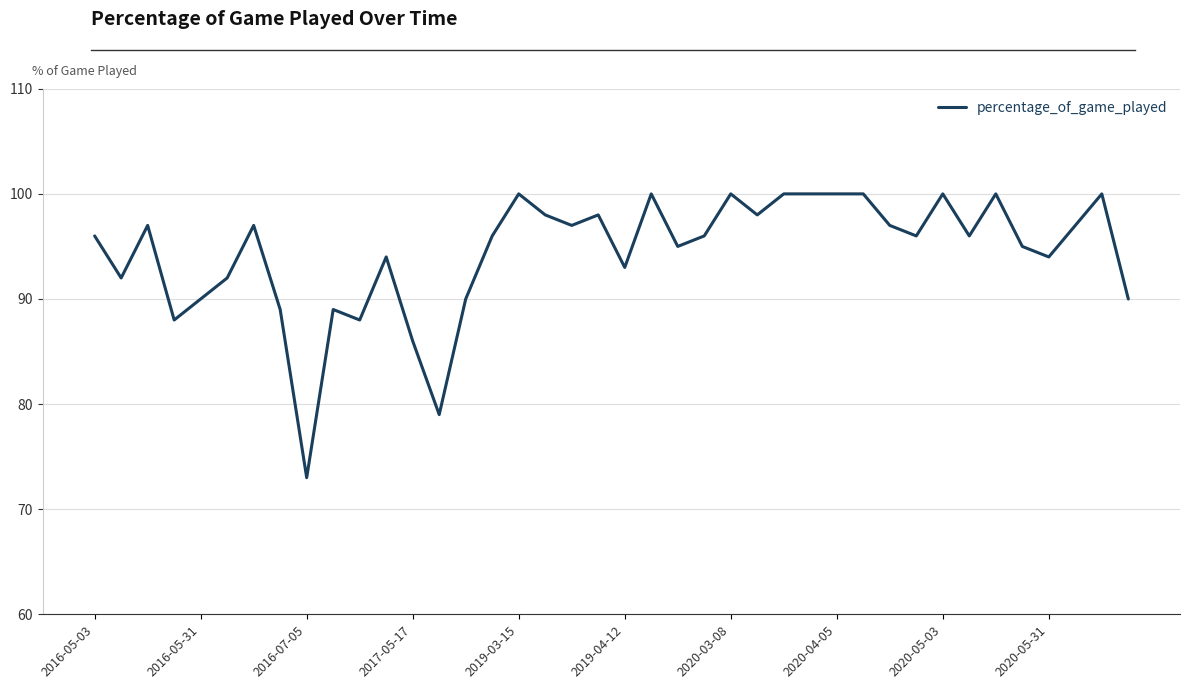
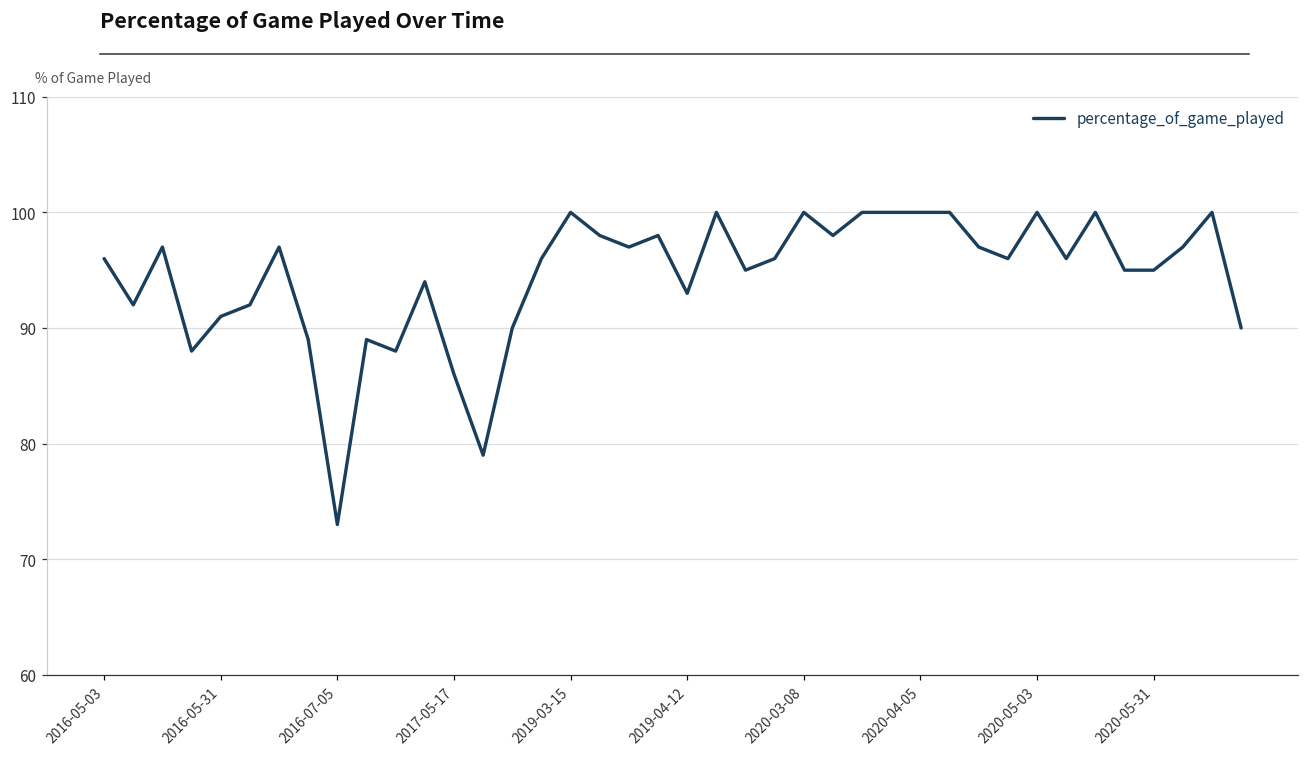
2016-05-31: 90 -> 91
2020-05-31: 94 -> 95
